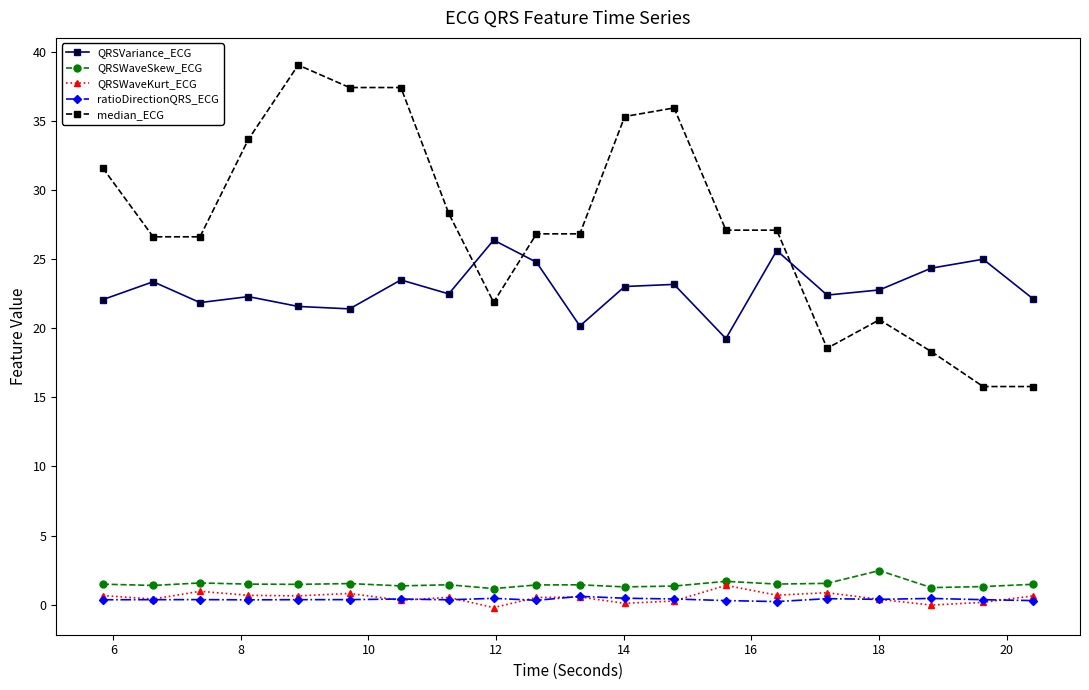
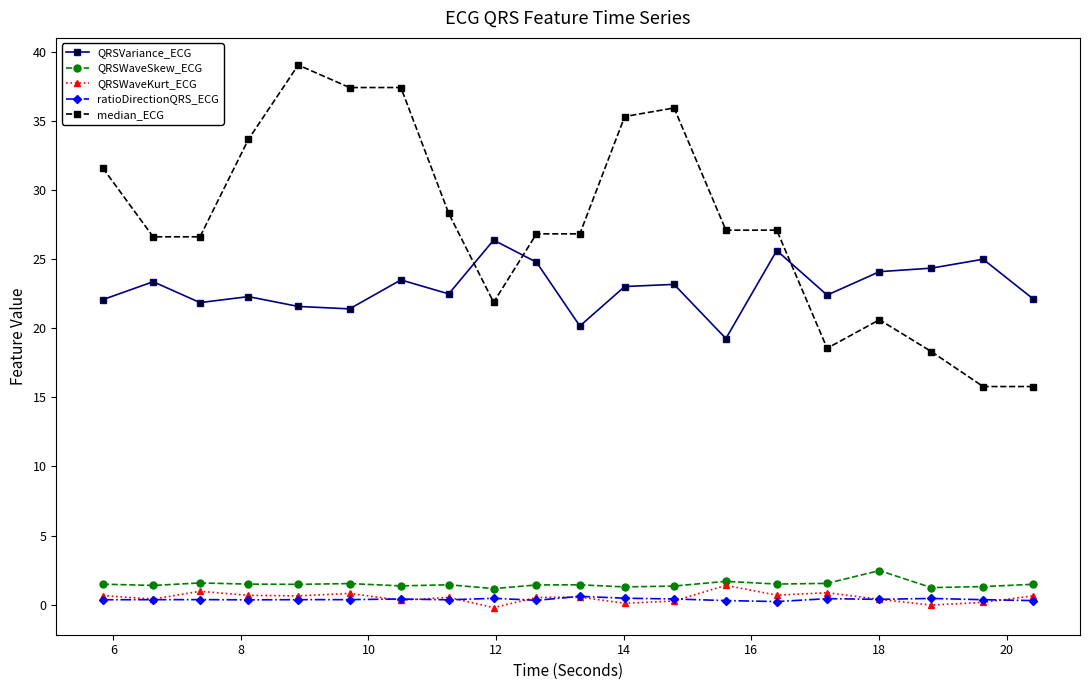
QRSVariance_ECG, 18: 22.8 -> 24.1
